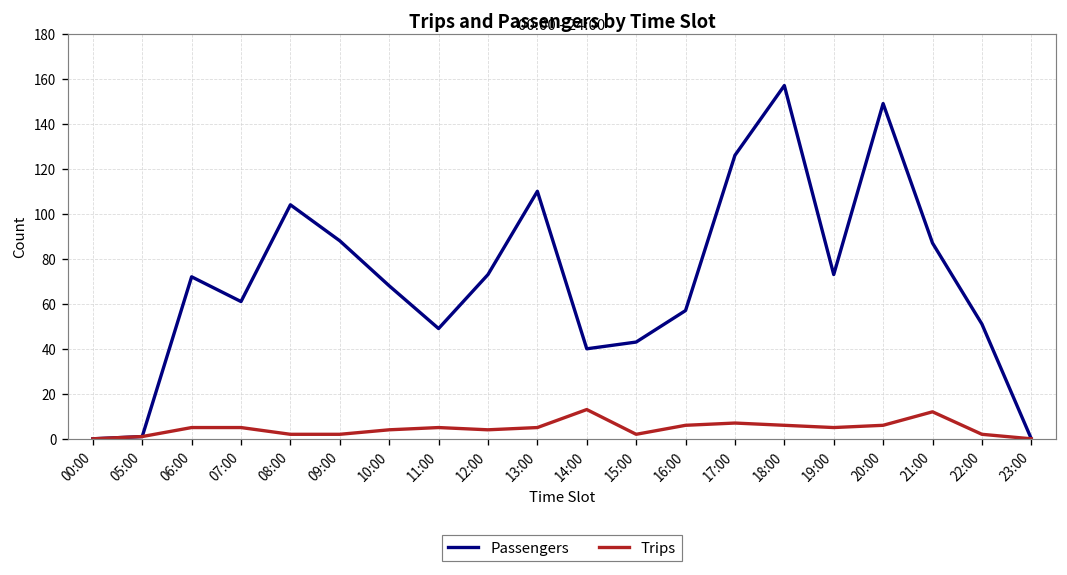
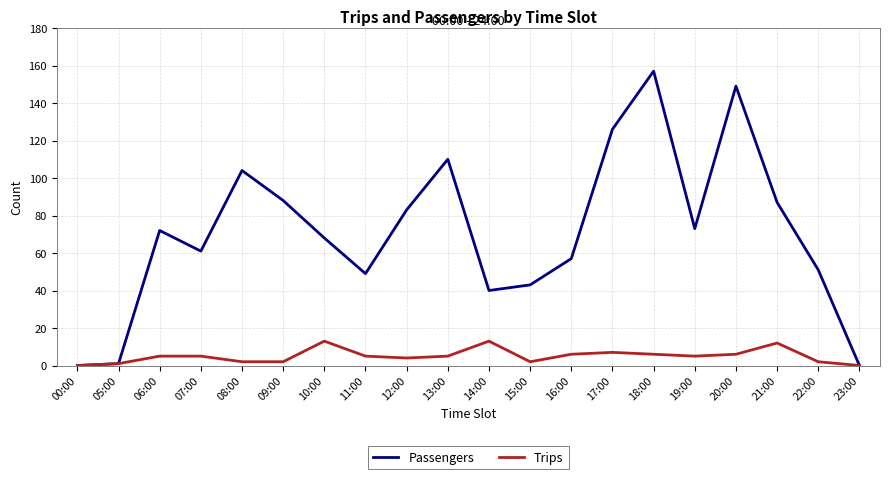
Trips, 10:00: 4 -> 13
Passengers, 12:00: 73 -> 83
